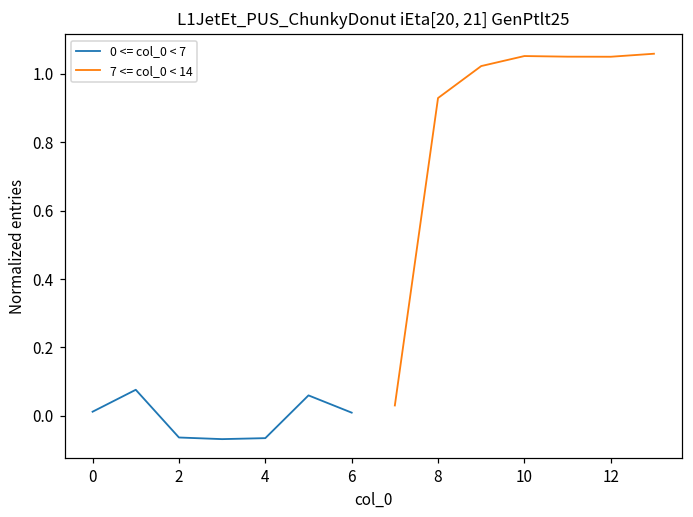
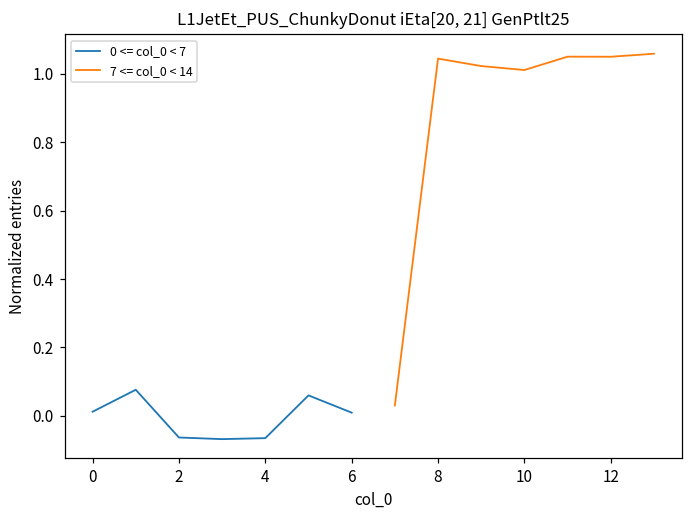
7 <= col_0 < 14, 8: 0.93 -> 1.04
7 <= col_0 < 14, 10: 1.05 -> 1.01
